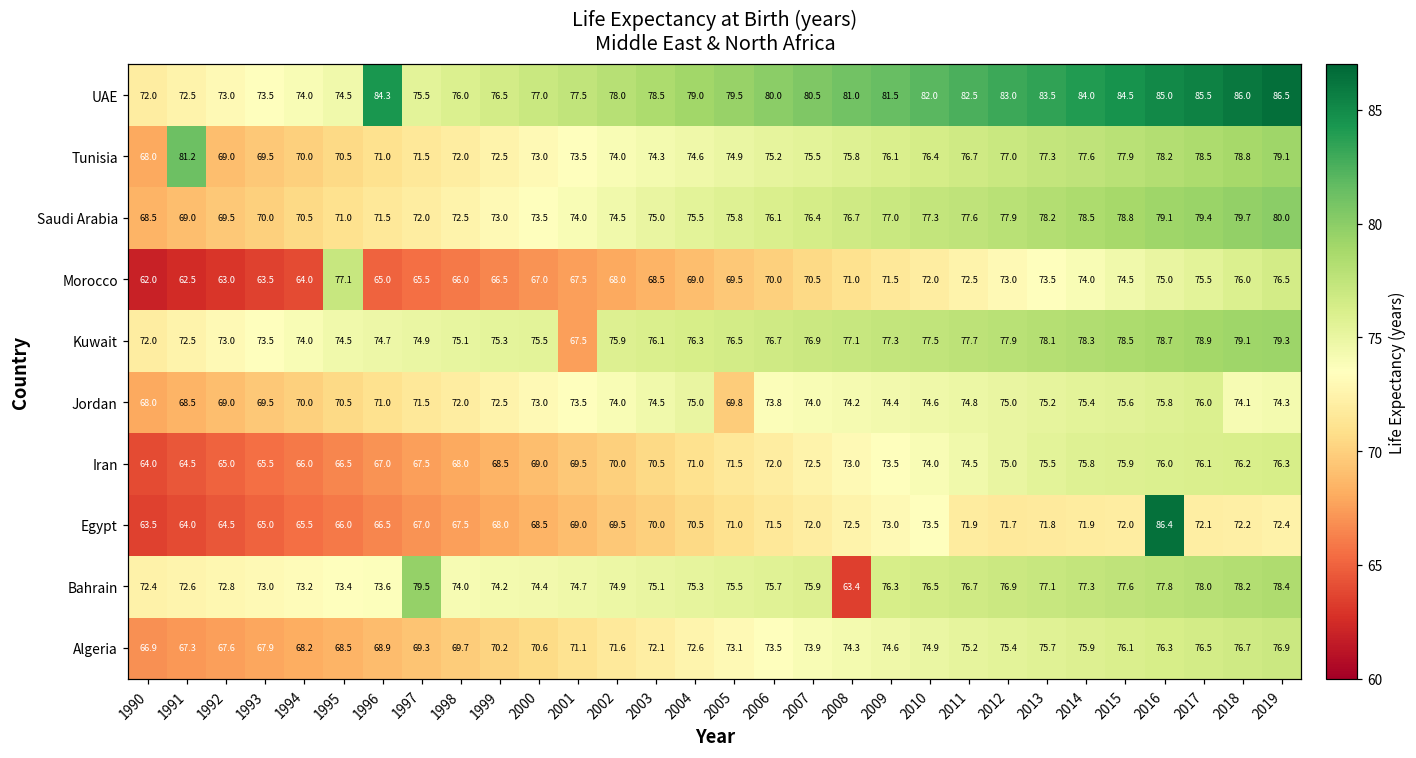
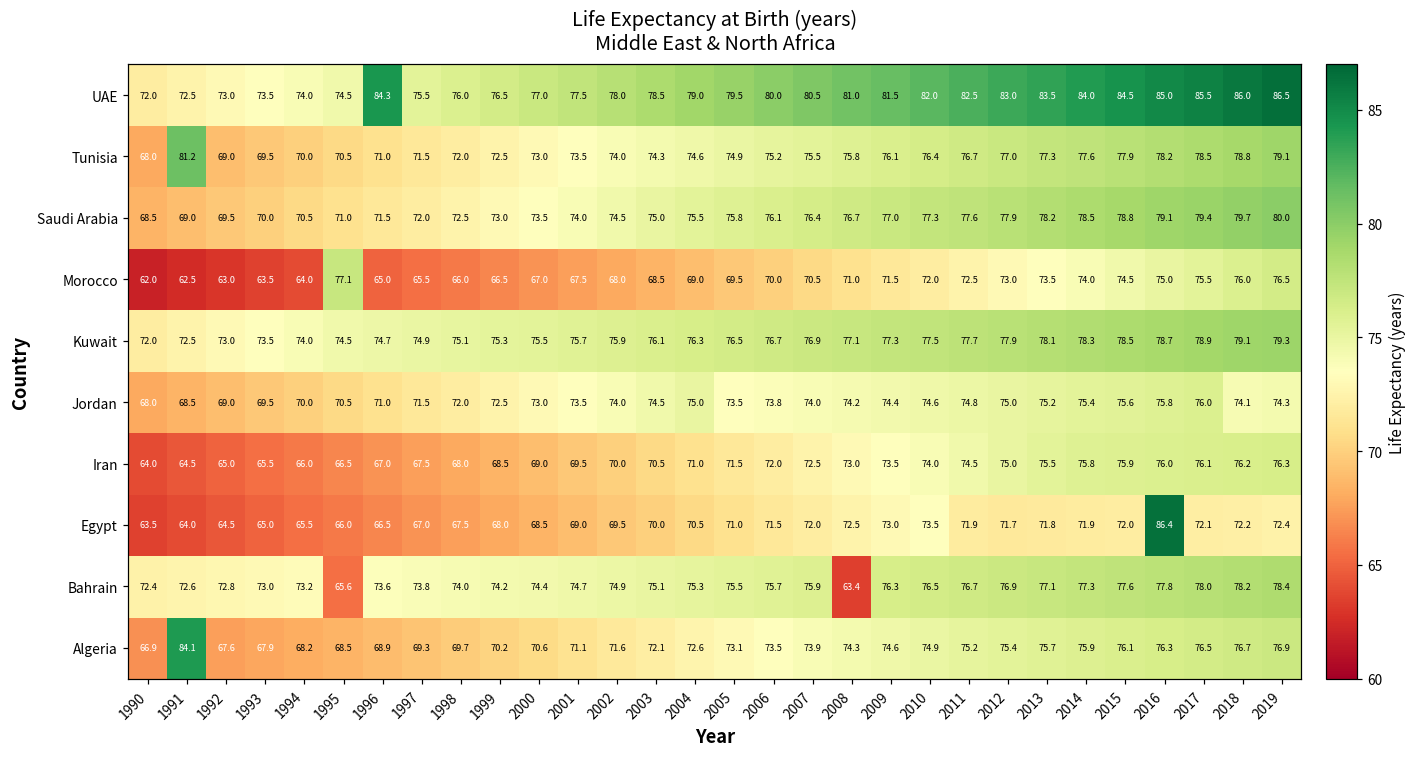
Kuwait, 2001: 67.5 -> 75.7
Jordan, 2005: 69.8 -> 73.5
Bahrain, 1995: 73.4 -> 65.6
Bahrain, 1997: 79.5 -> 73.8
Algeria, 1991: 67.3 -> 84.1
